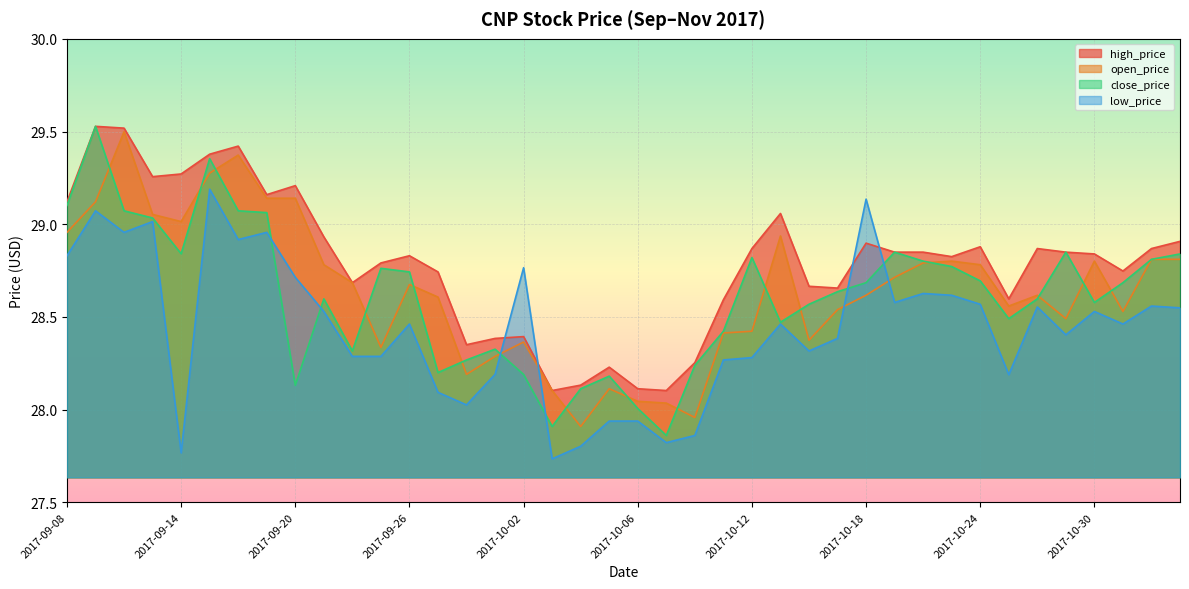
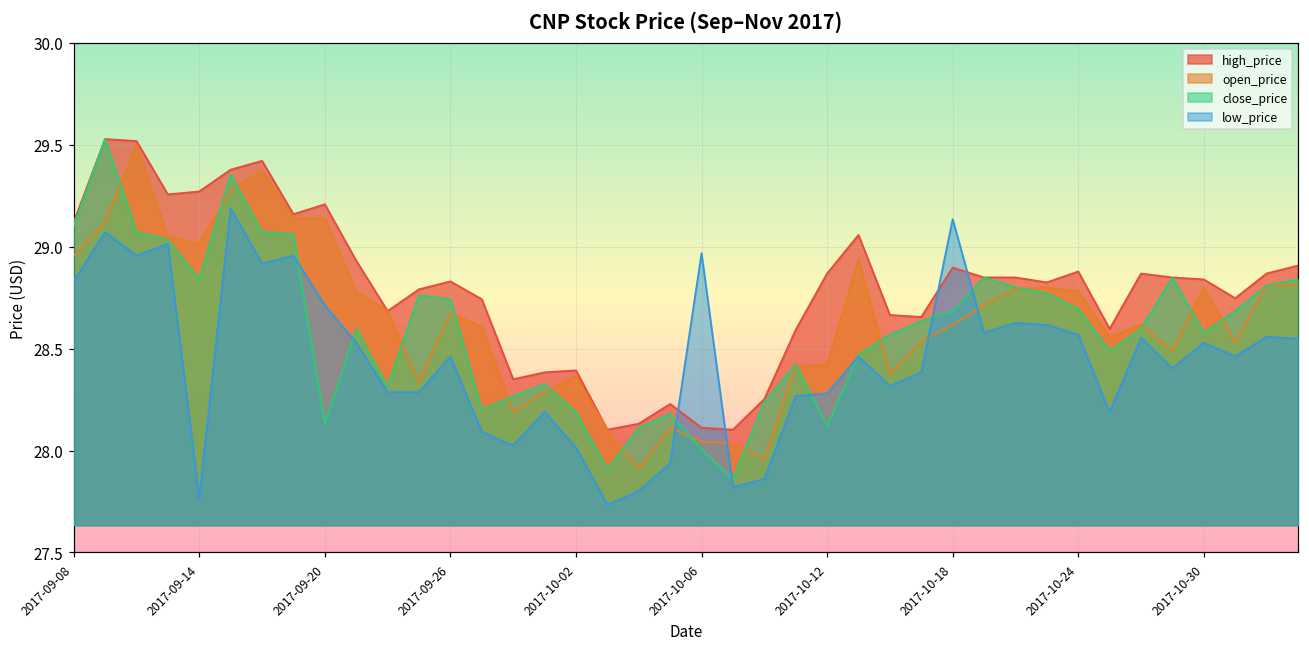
low_price, 2017-10-02: 28.77 -> 28.02
low_price, 2017-10-06: 27.94 -> 28.97
close_price, 2017-10-12: 28.82 -> 28.12
